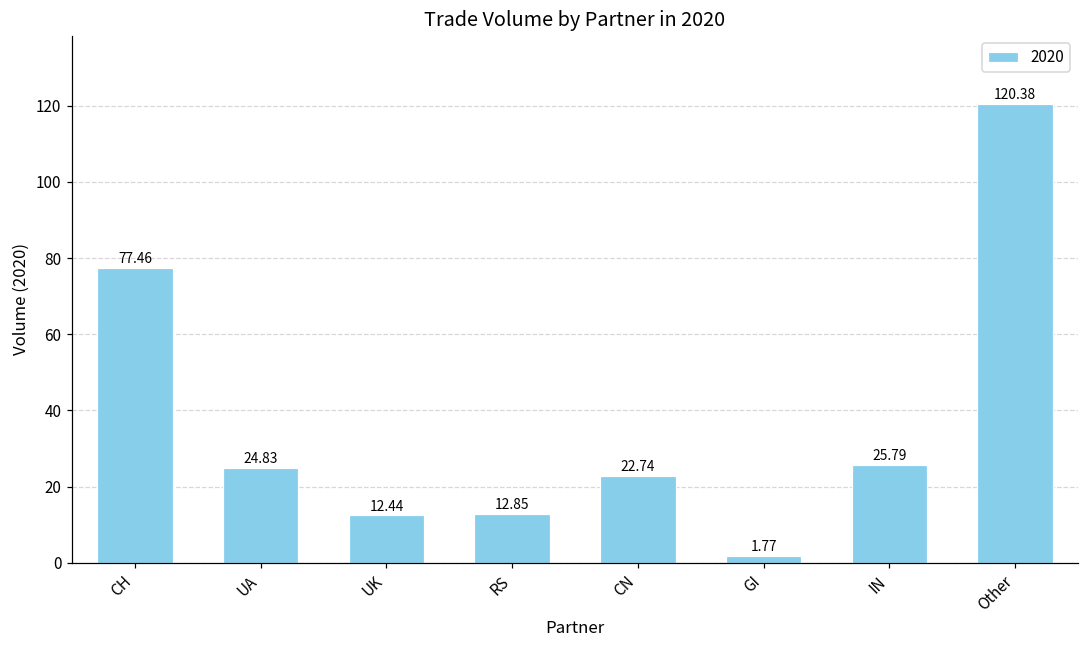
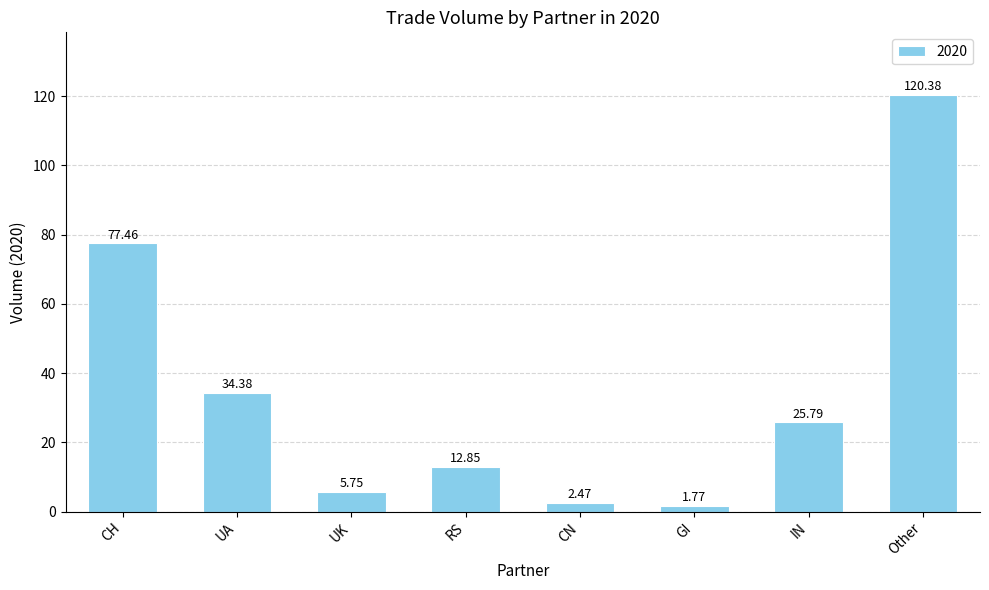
UA: 24.83 -> 34.38
UK: 12.44 -> 5.75
CN: 22.74 -> 2.47
